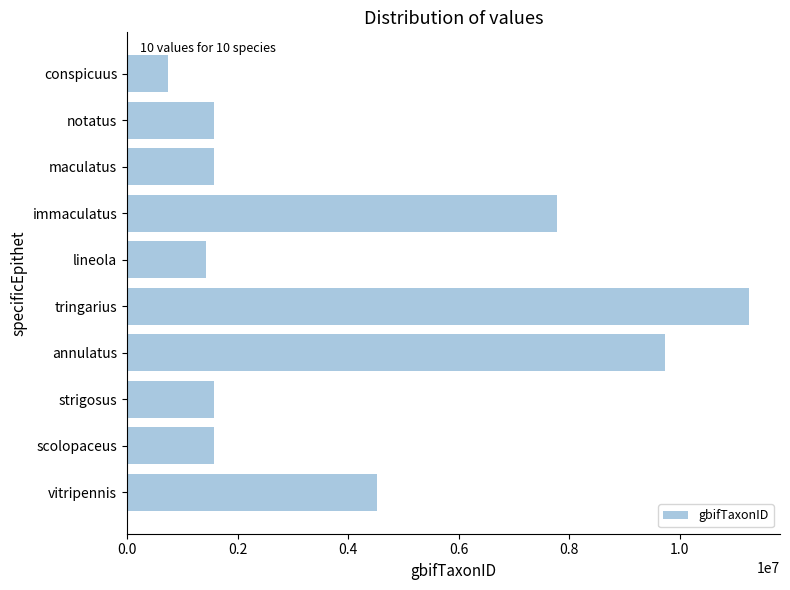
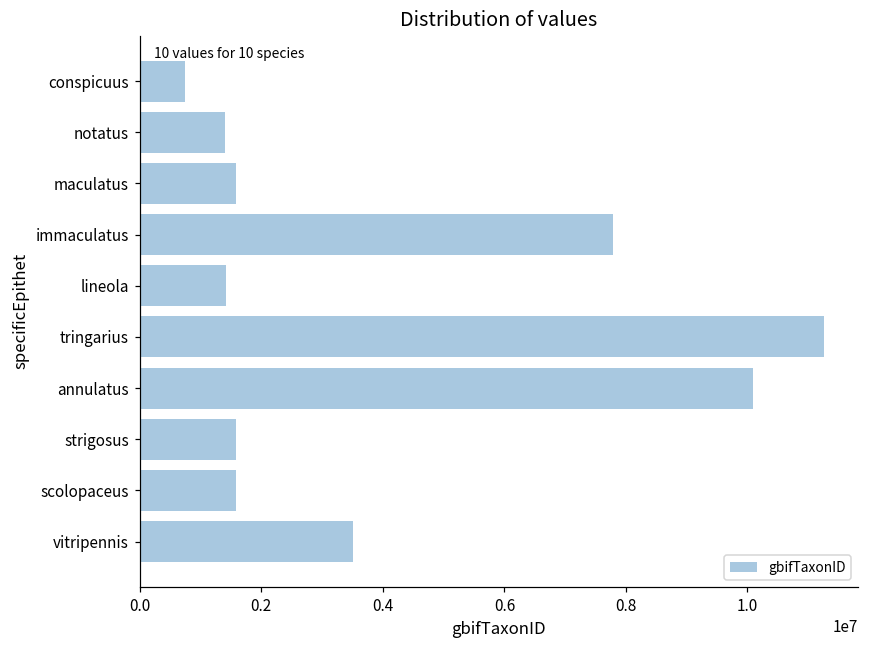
notatus: 1600000 -> 1400000
annulatus: 9700000 -> 10100000
vitripennis: 4500000 -> 3500000
